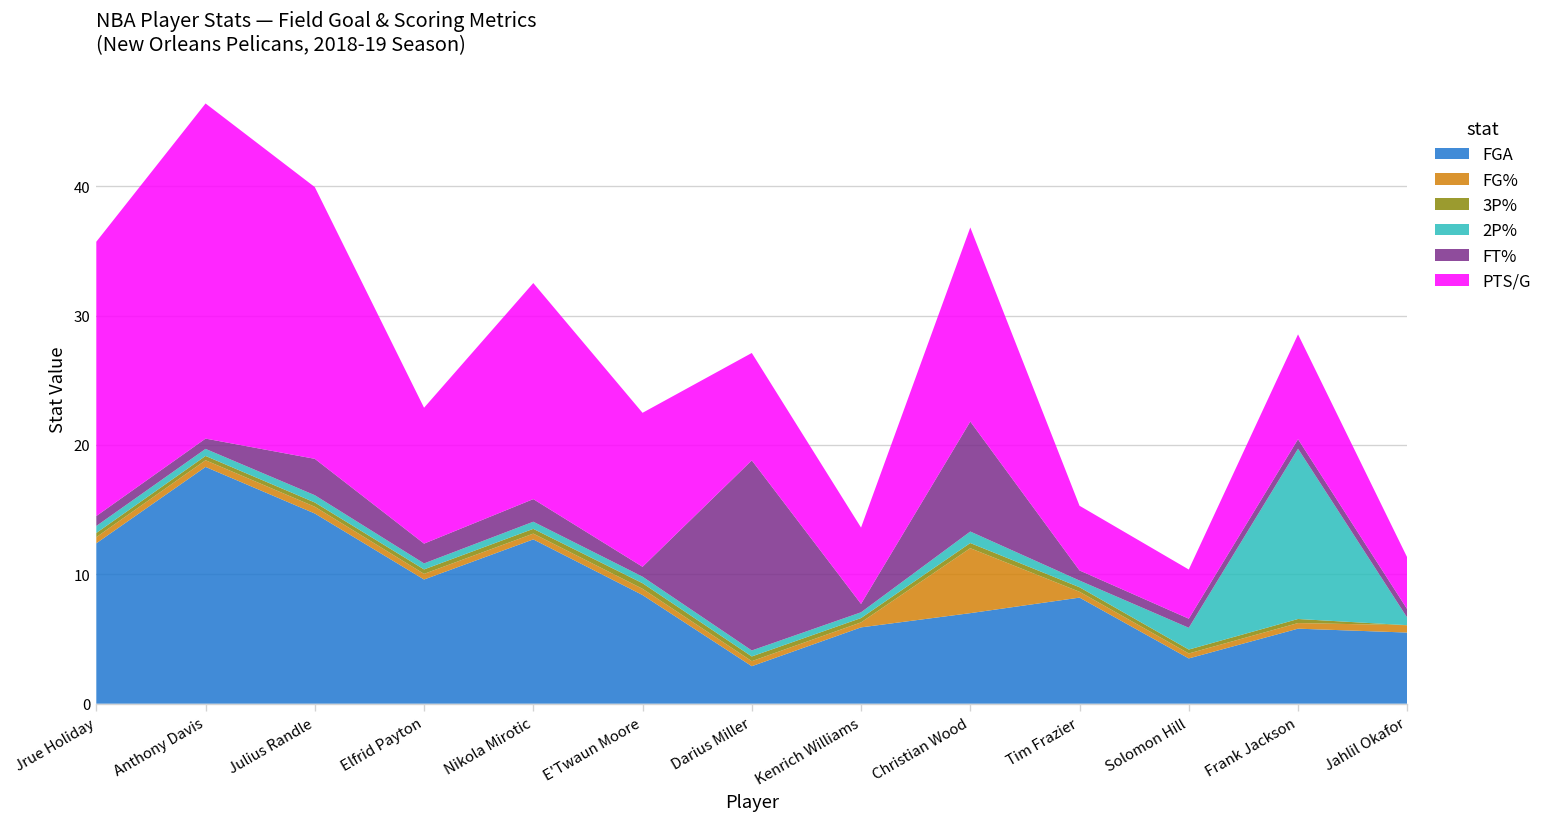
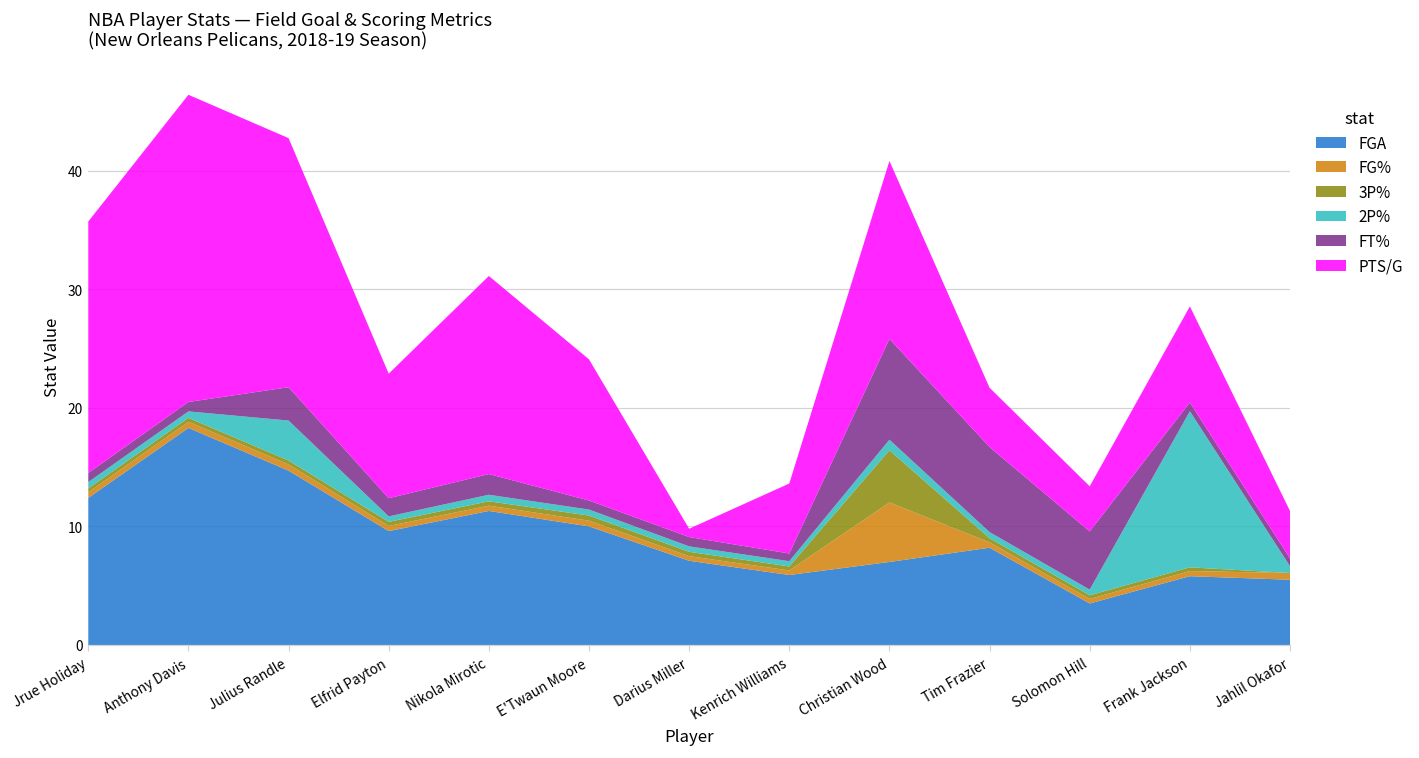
2P%, Julius Randle: 0.6 -> 3.4
FGA, Nikola Mirotic: 12.7 -> 11.3
FGA, E'Twaun Moore: 8.4 -> 10.0
FGA, Darius Miller: 2.9 -> 7.1
FT%, Darius Miller: 14.7 -> 0.8
PTS/G, Darius Miller: 8.3 -> 0.7
3P%, Christian Wood: 0.4 -> 4.4
FT%, Tim Frazier: 0.8 -> 7.2
2P%, Solomon Hill: 1.7 -> 0.5
FT%, Solomon Hill: 0.7 -> 4.9
